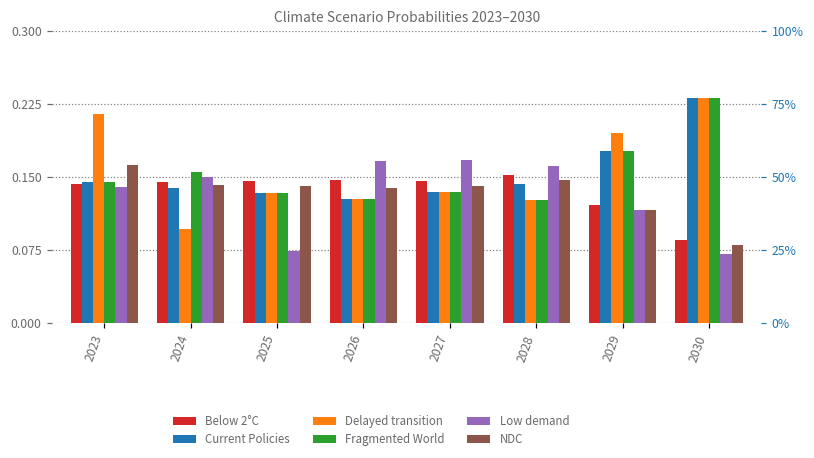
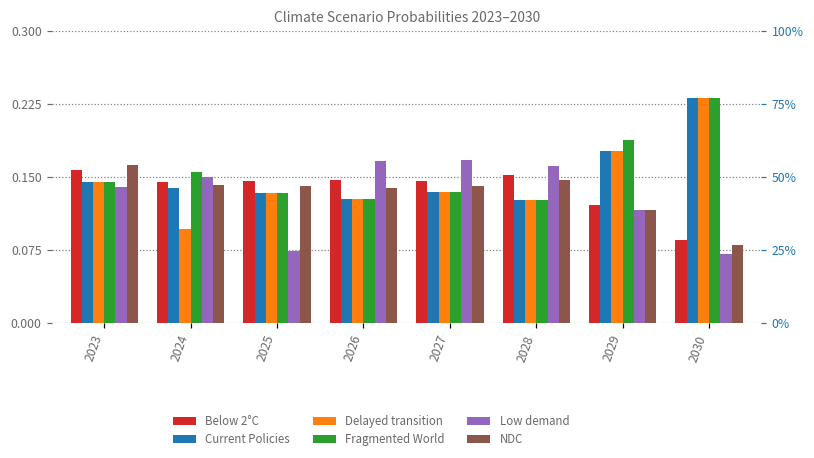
Below 2°C, 2023: 0.14 -> 0.16
Delayed transition, 2023: 0.22 -> 0.15
Current Policies, 2028: 0.14 -> 0.13
Delayed transition, 2029: 0.19 -> 0.18
Fragmented World, 2029: 0.18 -> 0.19
